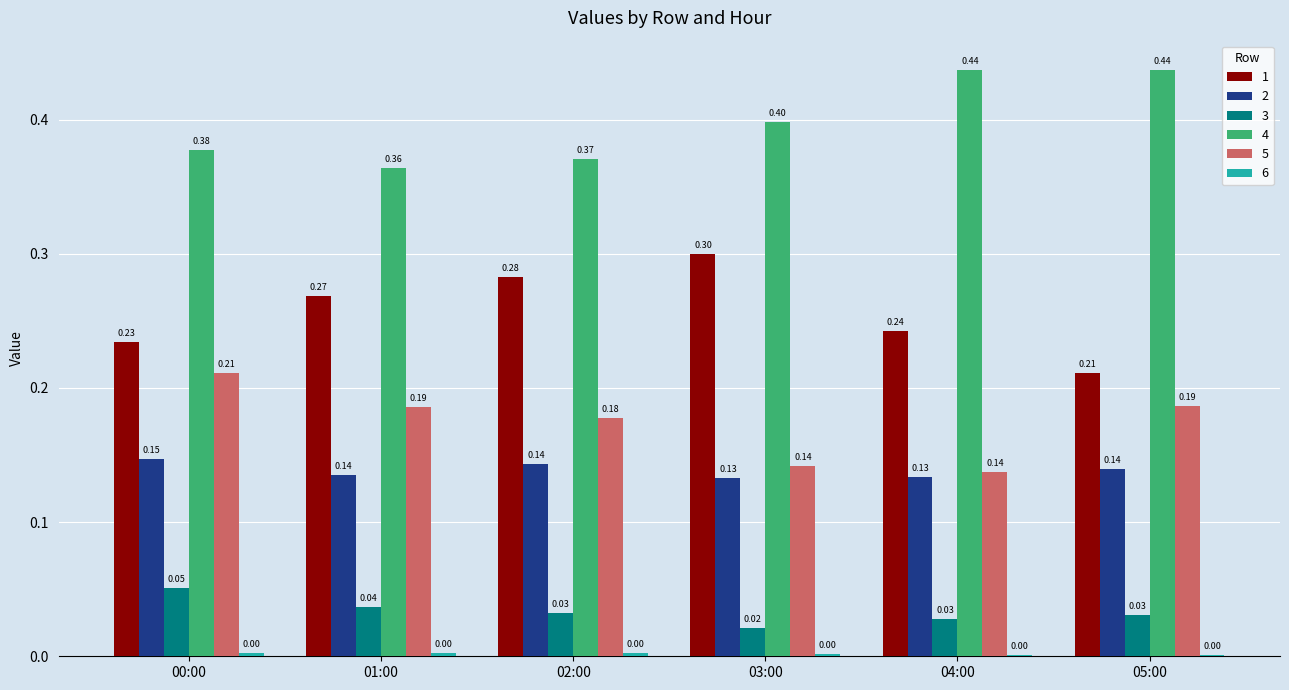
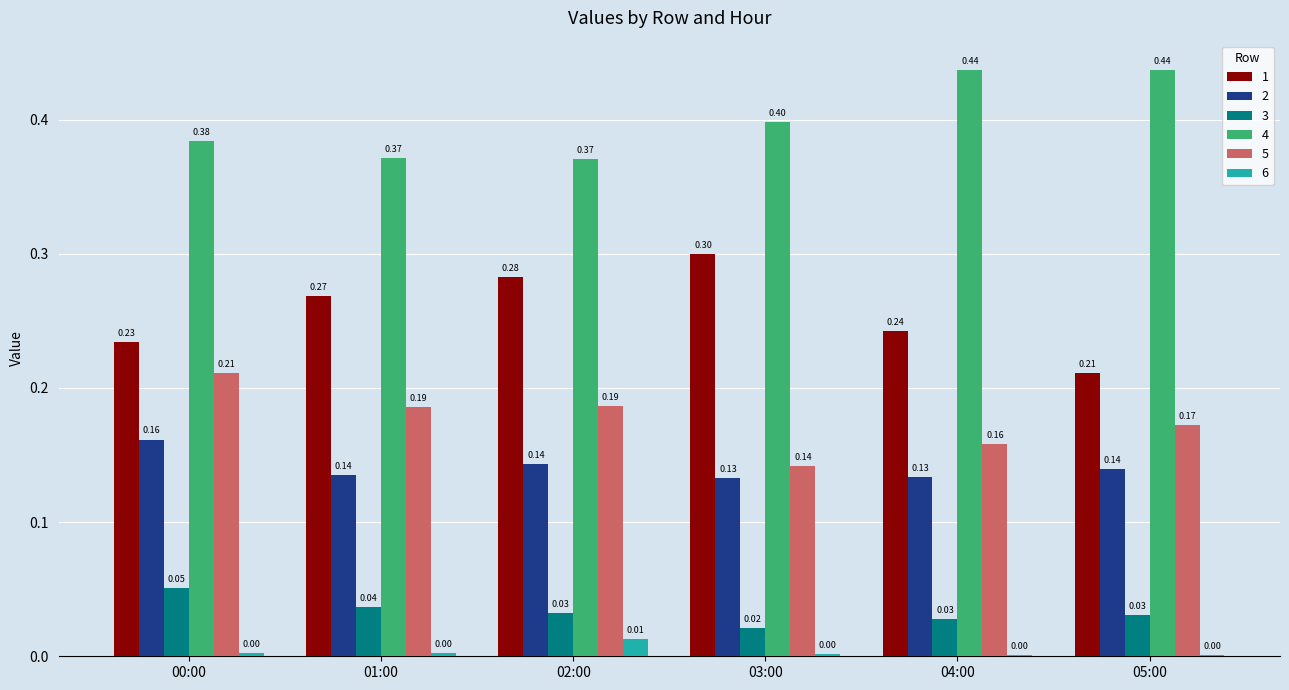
2, 00:00: 0.15 -> 0.16
4, 00:00: 0.378 -> 0.384
4, 01:00: 0.36 -> 0.37
5, 02:00: 0.18 -> 0.19
6, 02:00: 0.00 -> 0.01
5, 04:00: 0.14 -> 0.16
5, 05:00: 0.19 -> 0.17
